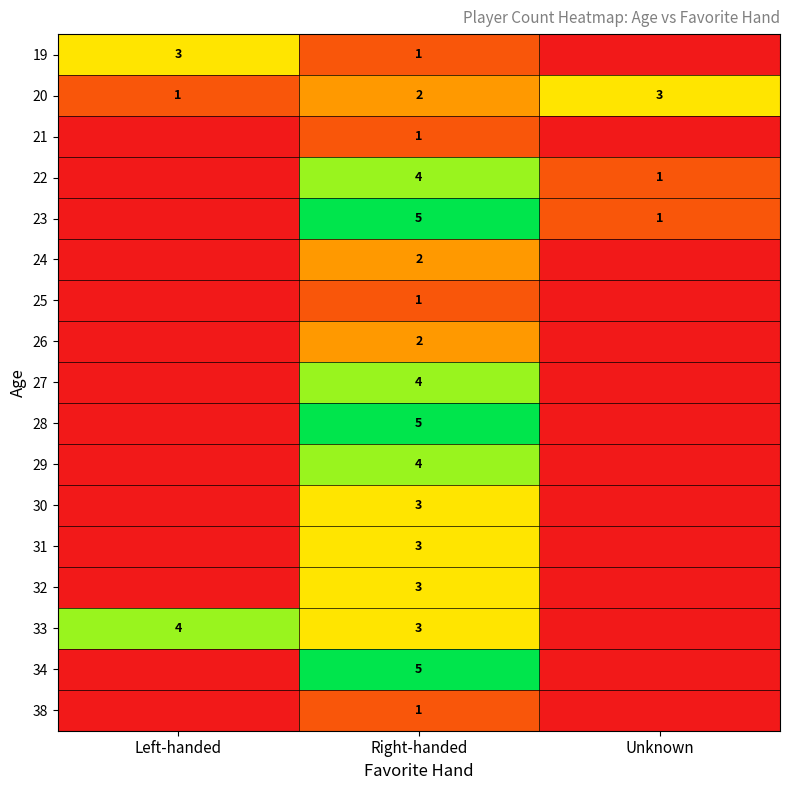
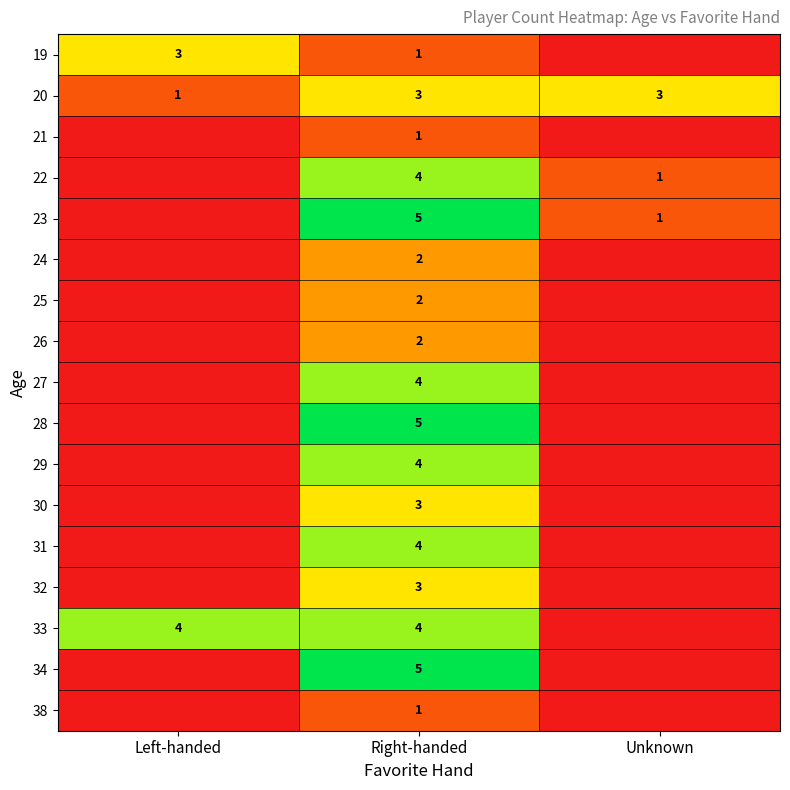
20, Right-handed: 2 -> 3
25, Right-handed: 1 -> 2
31, Right-handed: 3 -> 4
33, Right-handed: 3 -> 4
